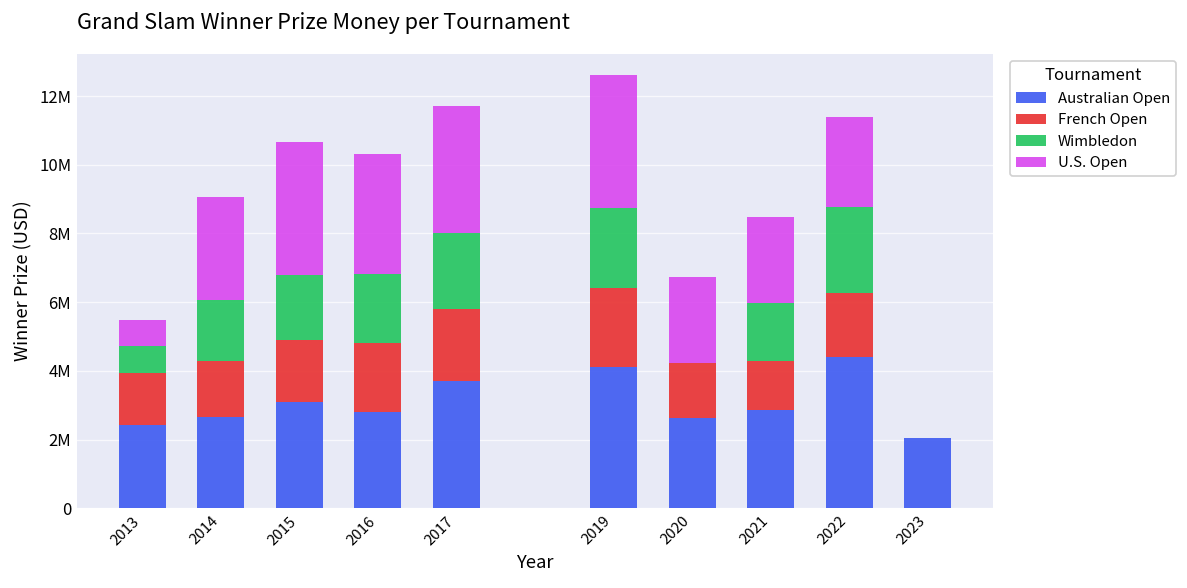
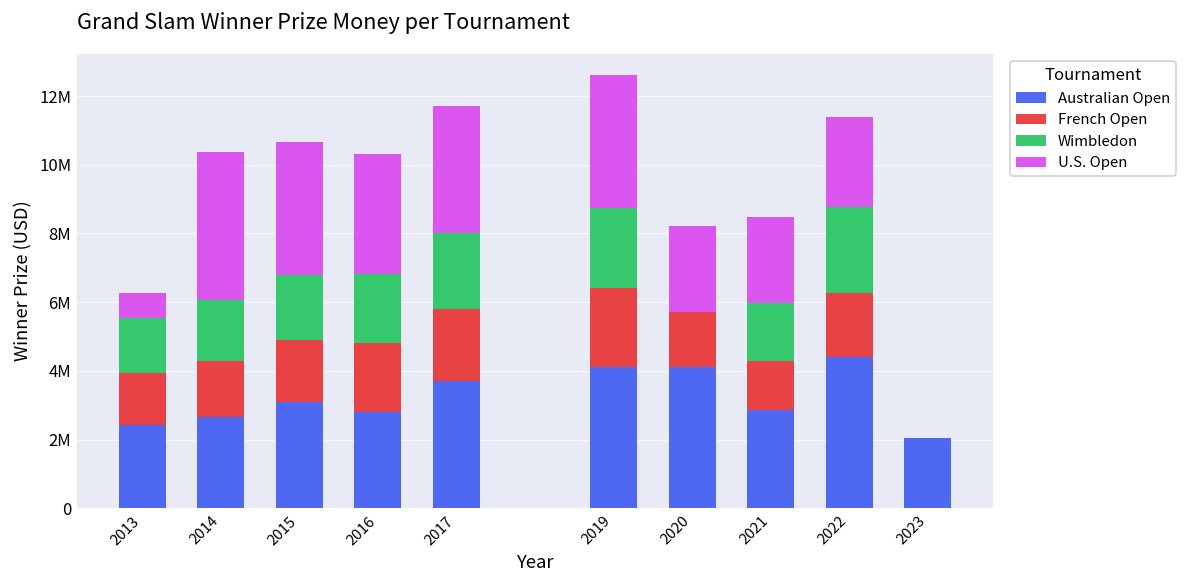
Wimbledon, 2013: 800000 -> 1600000
U.S. Open, 2014: 3000000 -> 4300000
Australian Open, 2020: 2600000 -> 4100000
